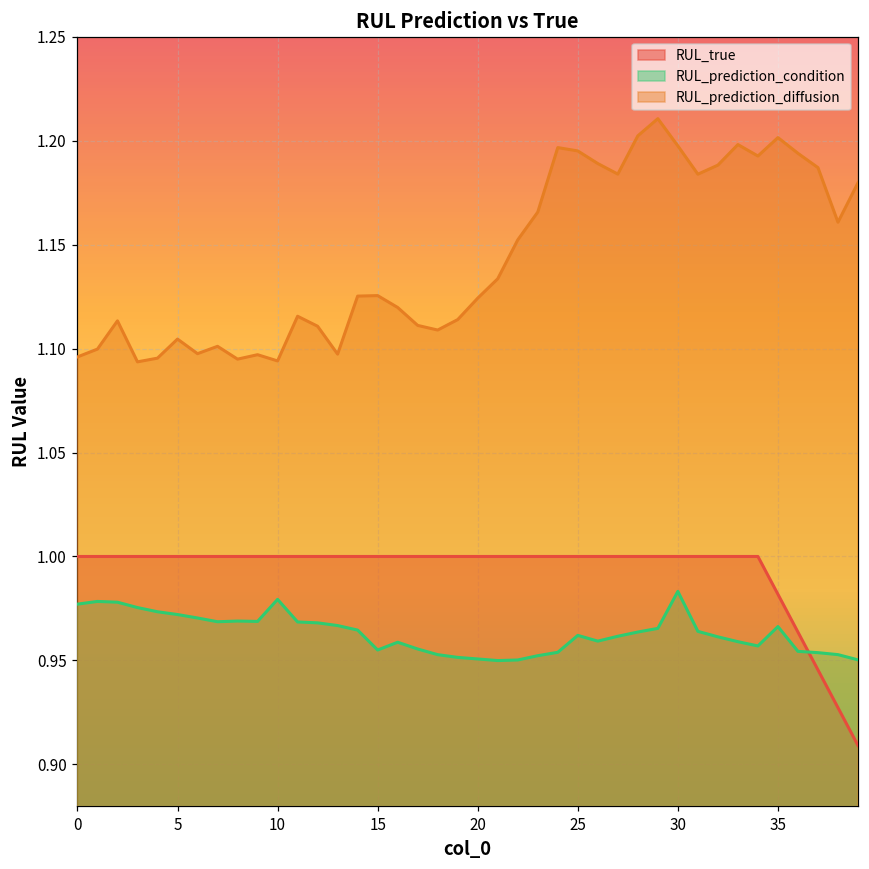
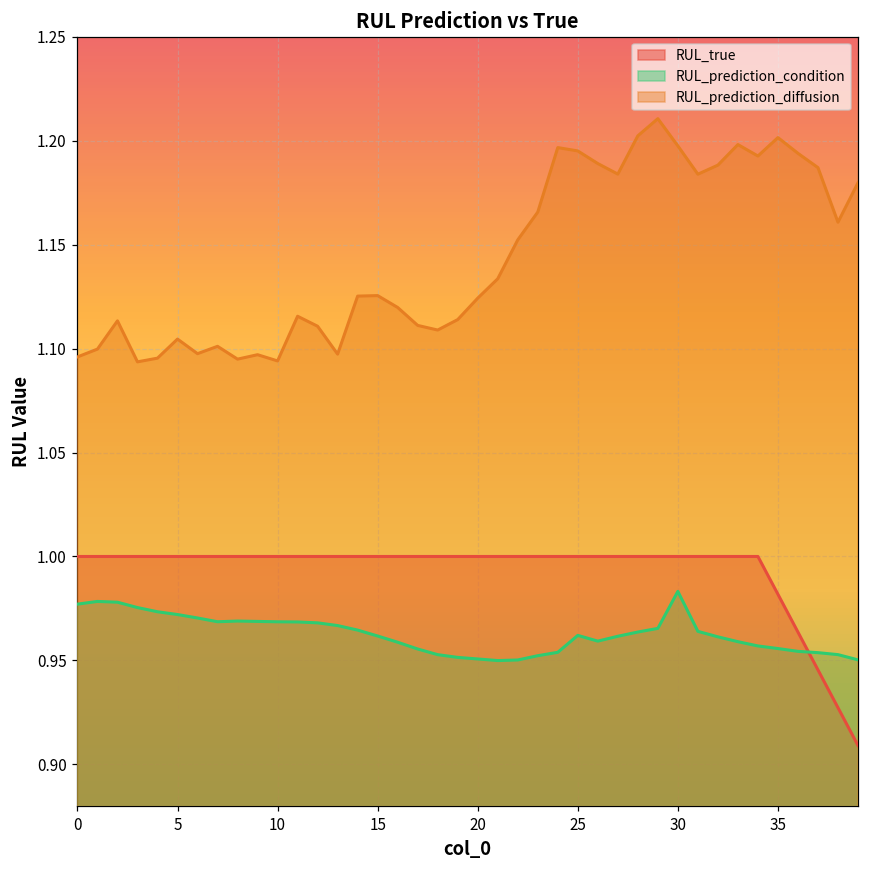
RUL_prediction_condition, 10: 0.979 -> 0.969
RUL_prediction_condition, 15: 0.955 -> 0.962
RUL_prediction_condition, 35: 0.966 -> 0.956
